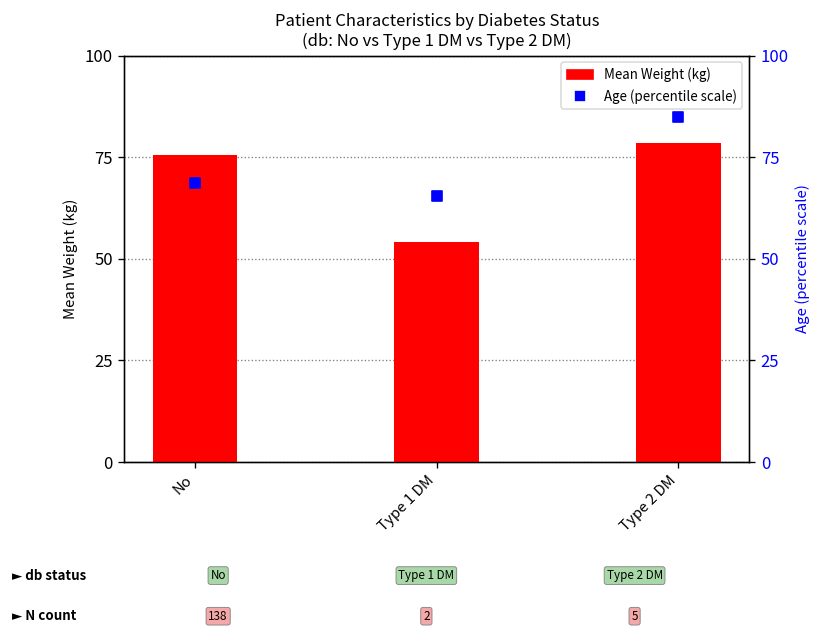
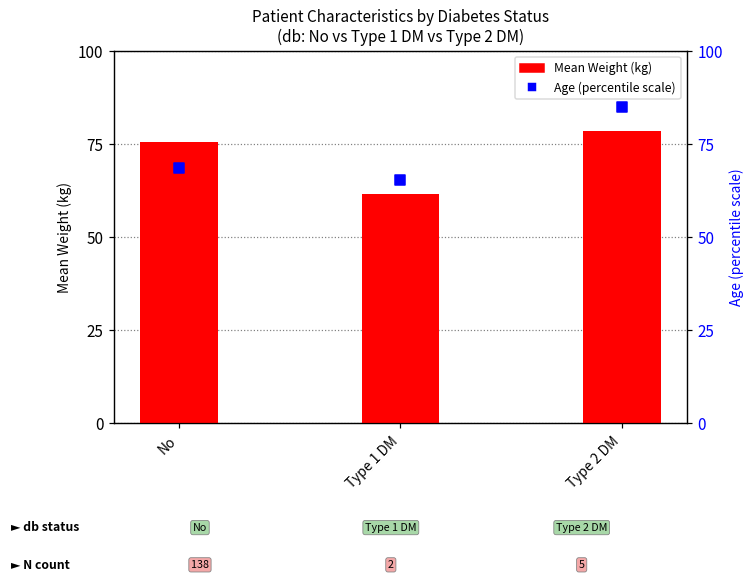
Mean Weight (kg), Type 1 DM: 54 -> 62
